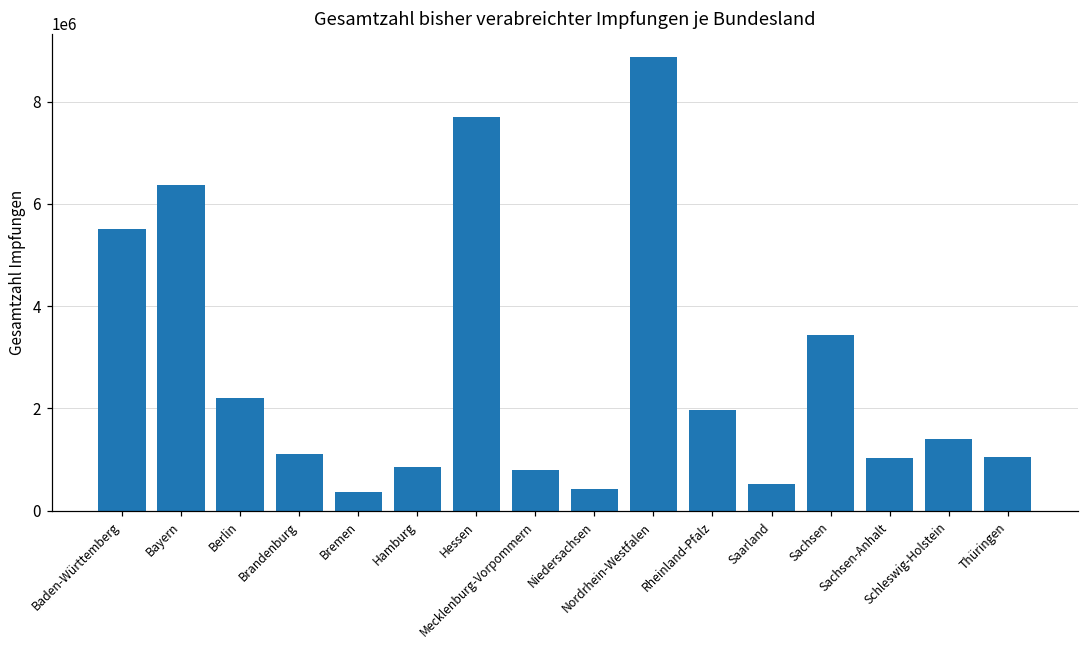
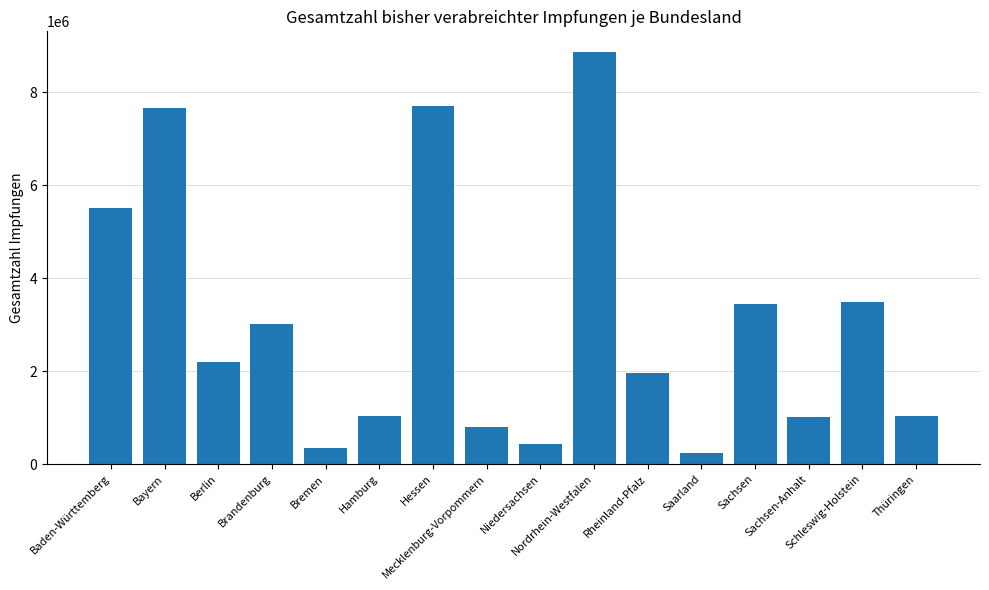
Bayern: 6400000 -> 7700000
Brandenburg: 1100000 -> 3000000
Hamburg: 900000 -> 1000000
Saarland: 500000 -> 300000
Schleswig-Holstein: 1400000 -> 3500000
